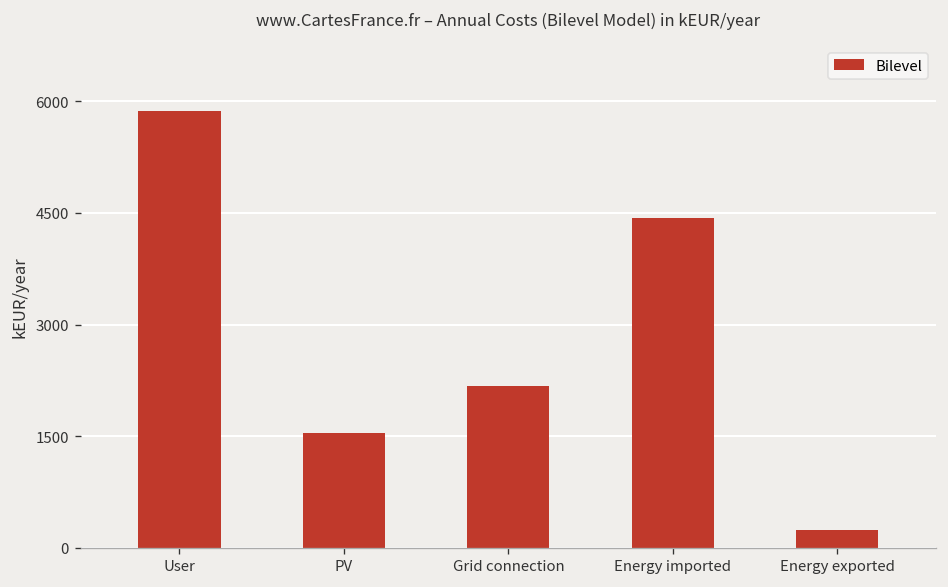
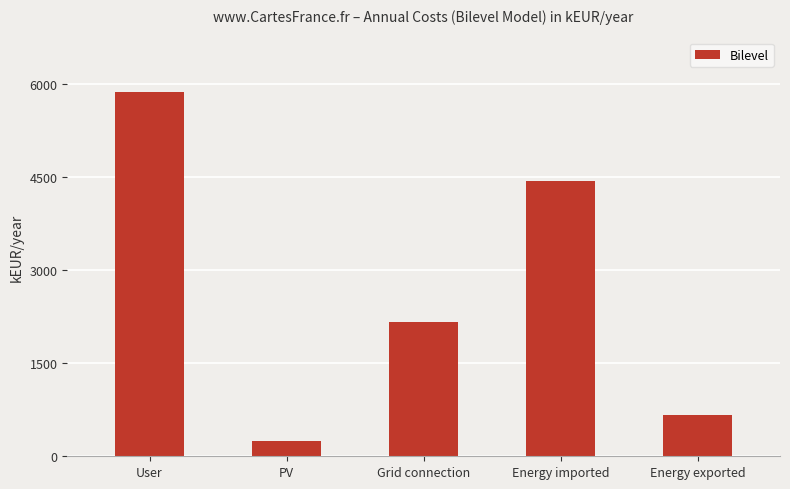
PV: 1500 -> 200
Energy exported: 200 -> 700
